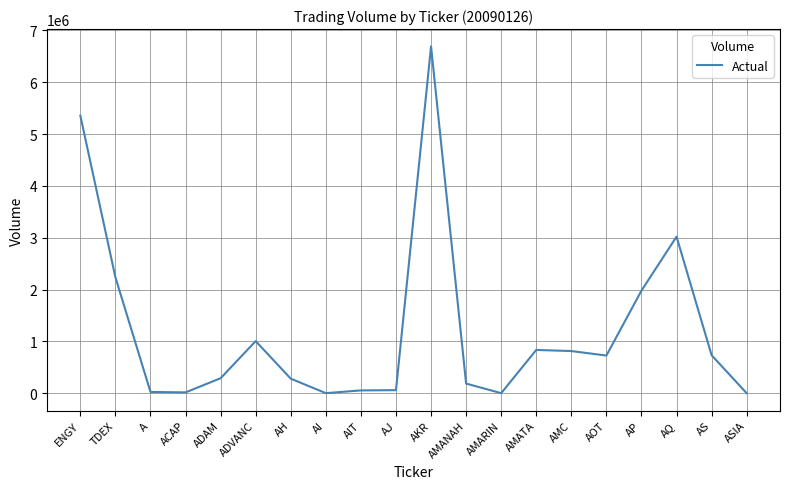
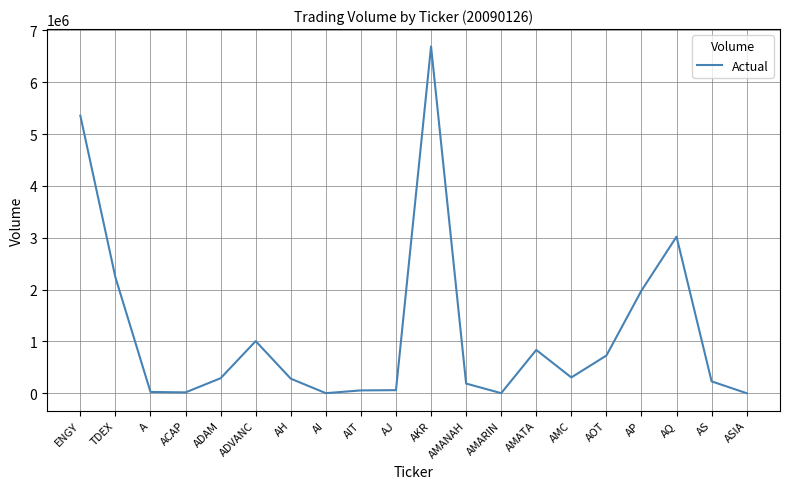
AMC: 800000 -> 300000
AS: 700000 -> 200000
